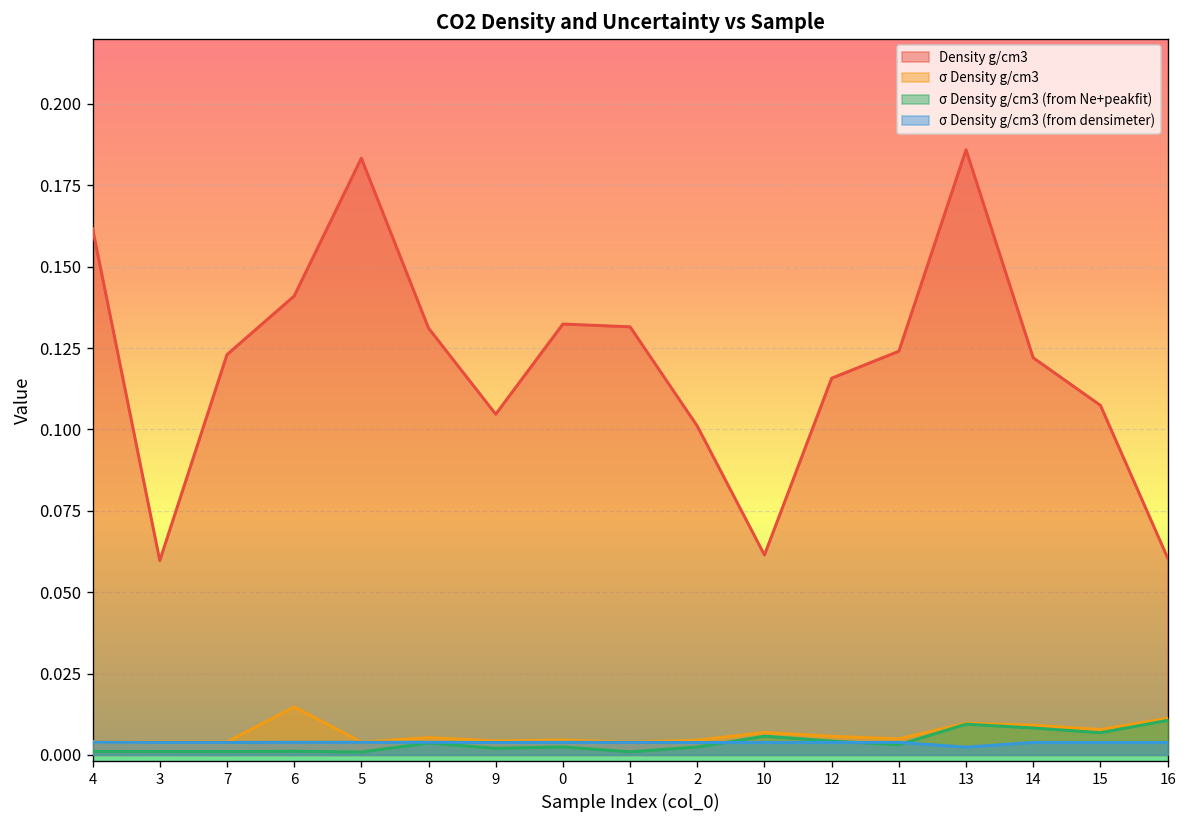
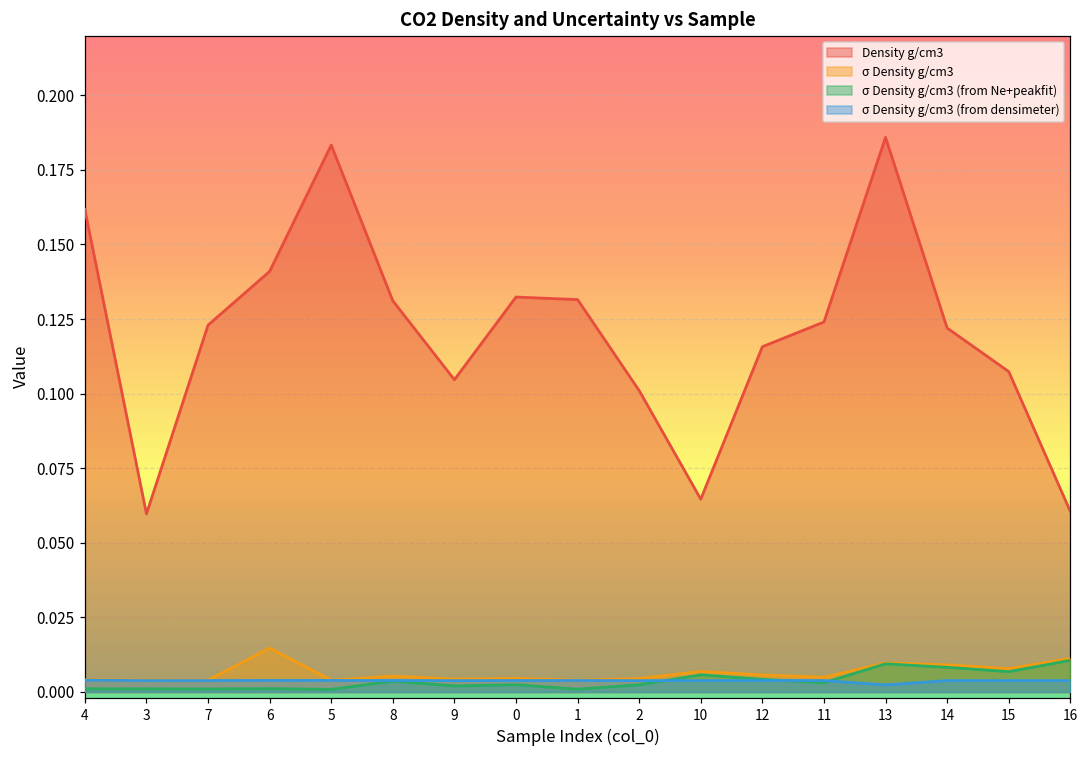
Density g/cm3, 10: 0.061 -> 0.065
